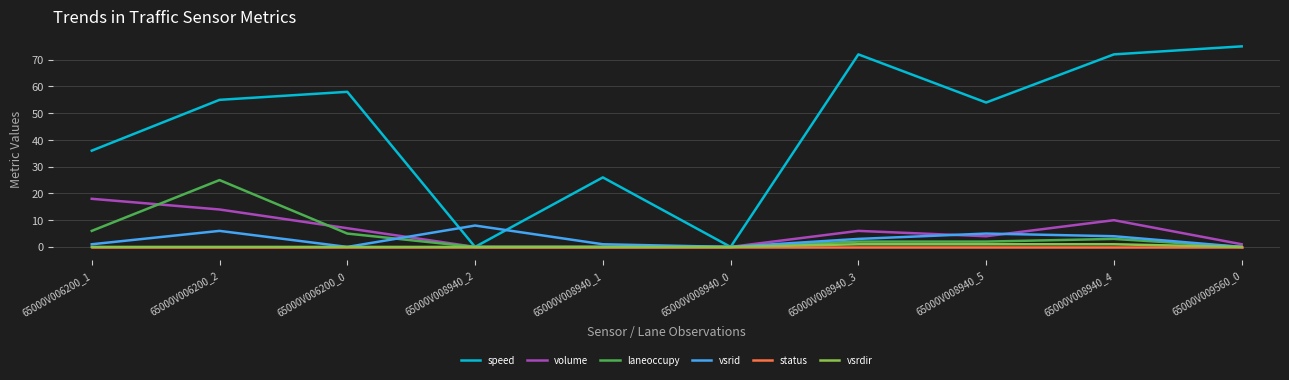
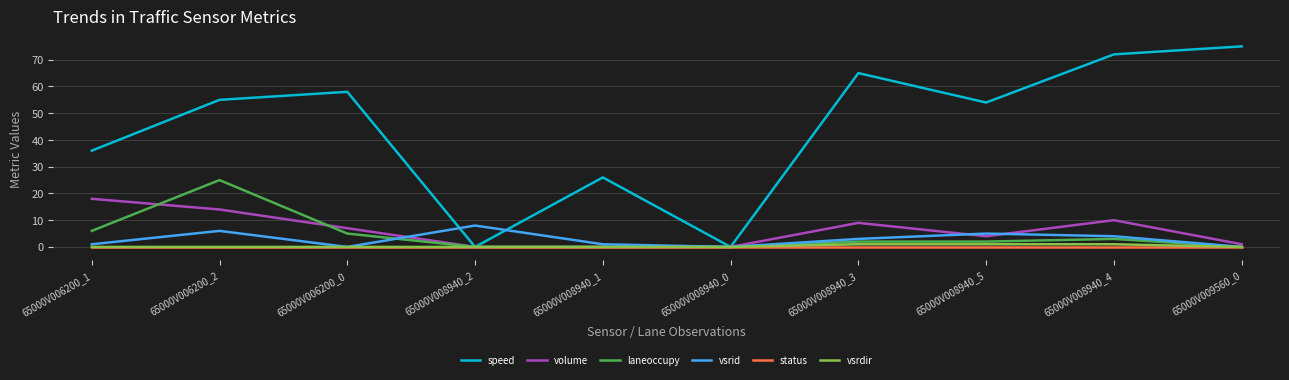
speed, 65000V008940_3: 72 -> 65
volume, 65000V008940_3: 6 -> 9
